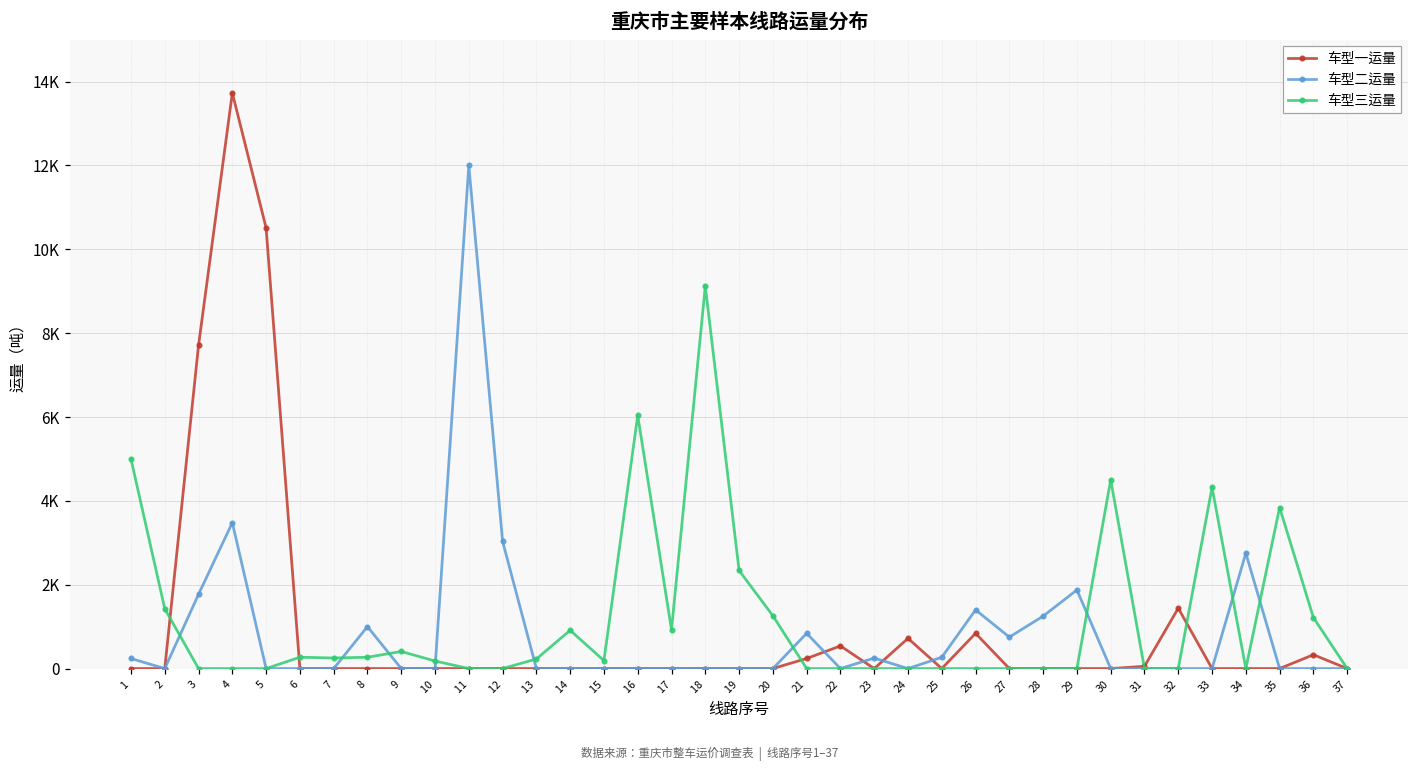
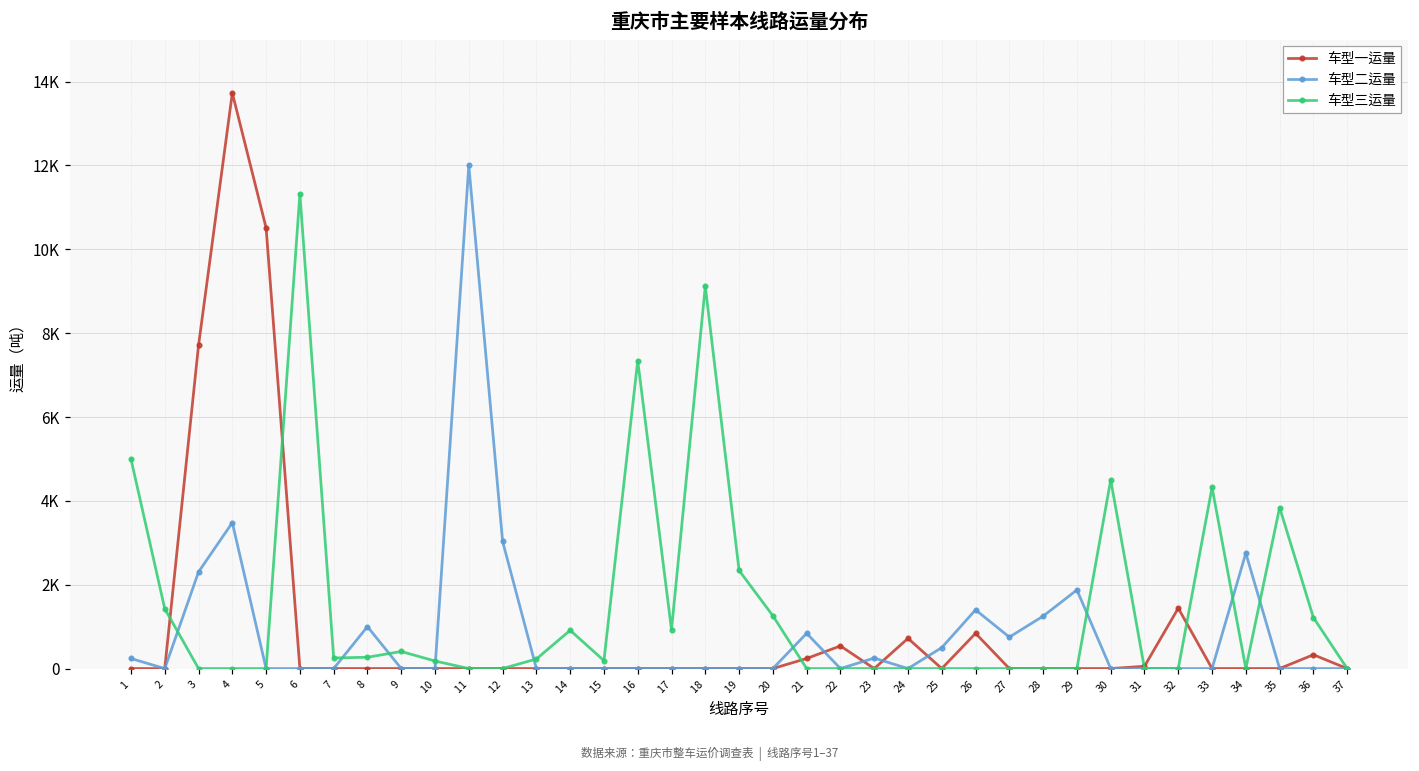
车型二运量, 3: 1800 -> 2300
车型三运量, 6: 300 -> 11300
车型三运量, 16: 6000 -> 7300
车型二运量, 25: 300 -> 500
